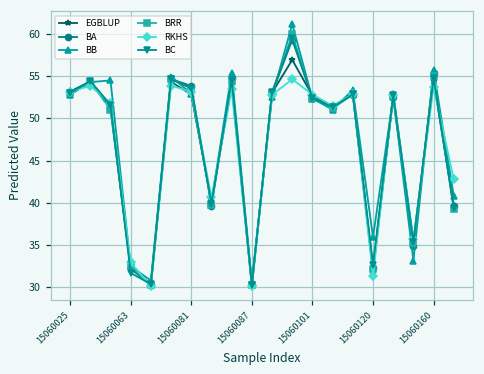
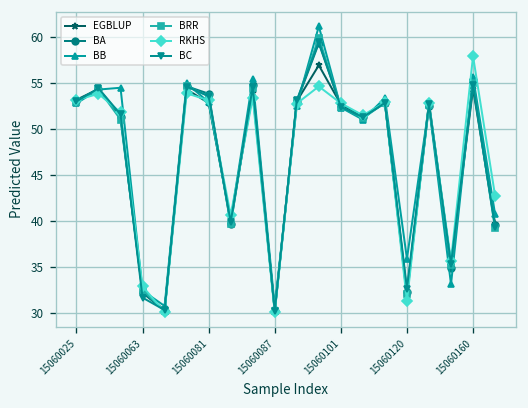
RKHS, 15060160: 54 -> 58
